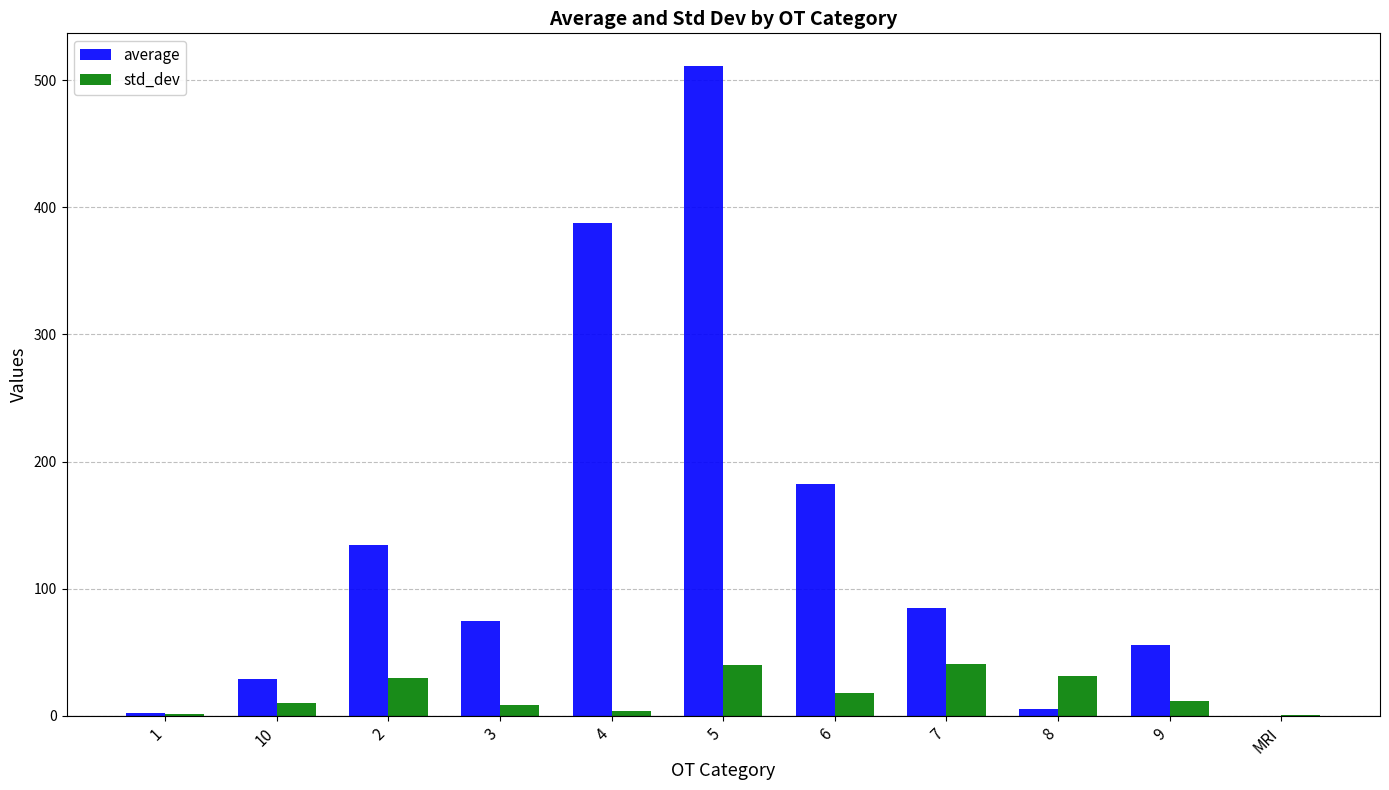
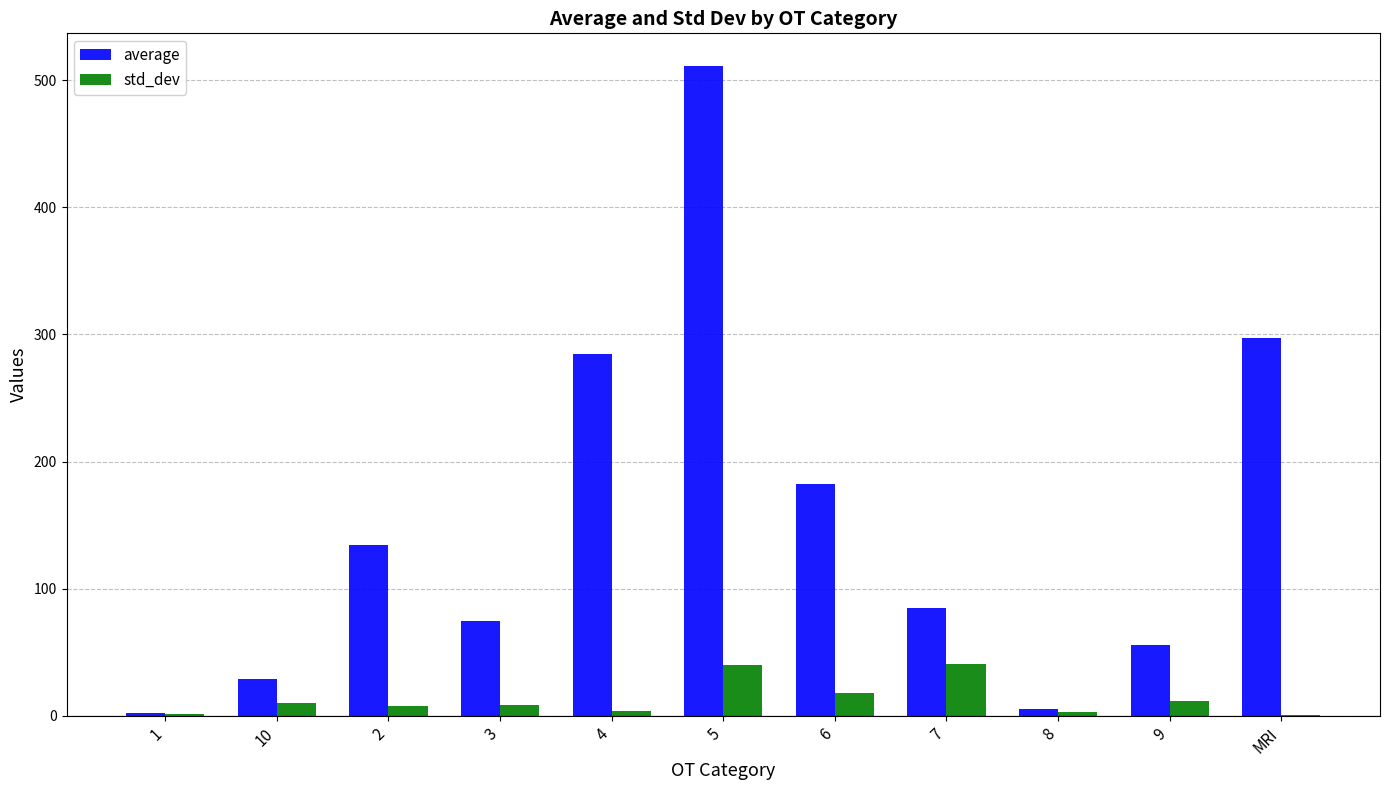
std_dev, 2: 30 -> 8
average, 4: 388 -> 285
std_dev, 8: 31 -> 3
average, MRI: 0 -> 297
